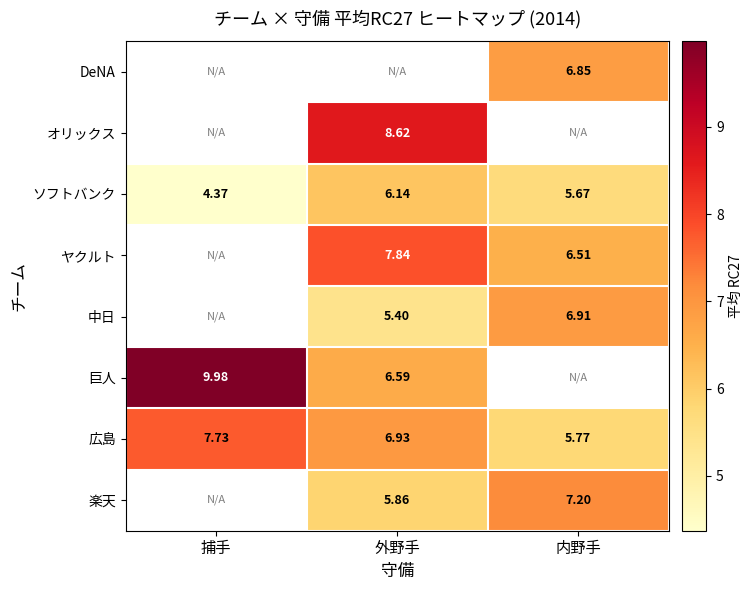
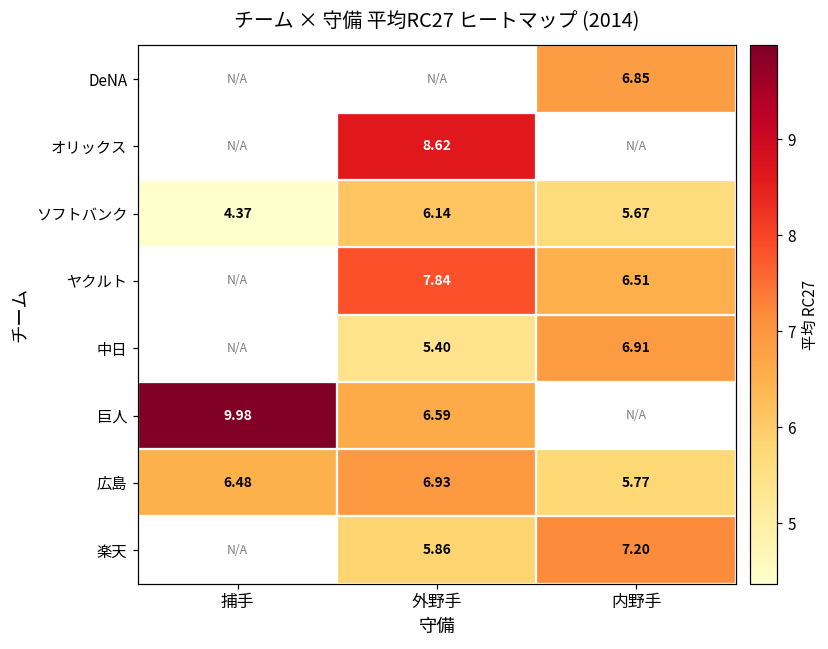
広島, 捕手: 7.73 -> 6.48
